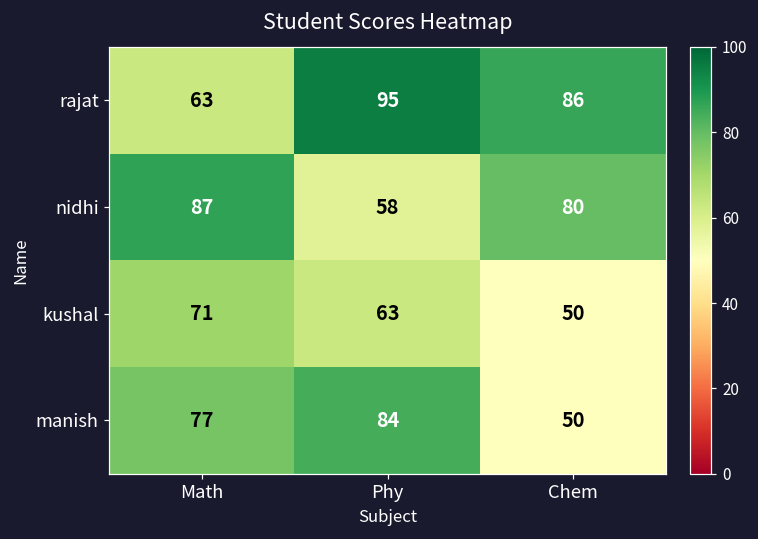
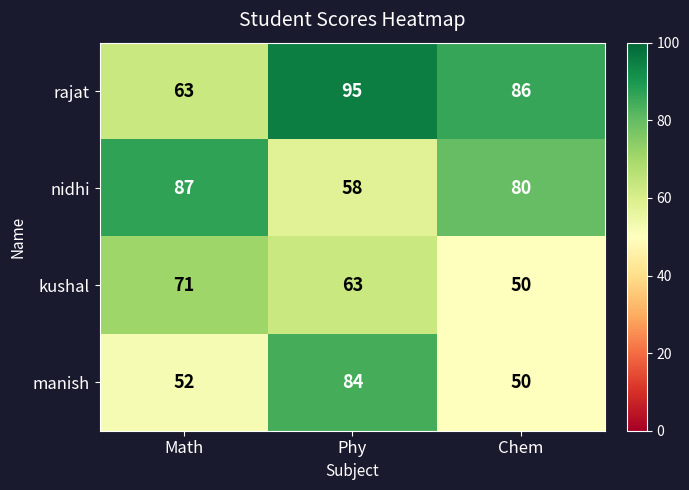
manish, Math: 77 -> 52
